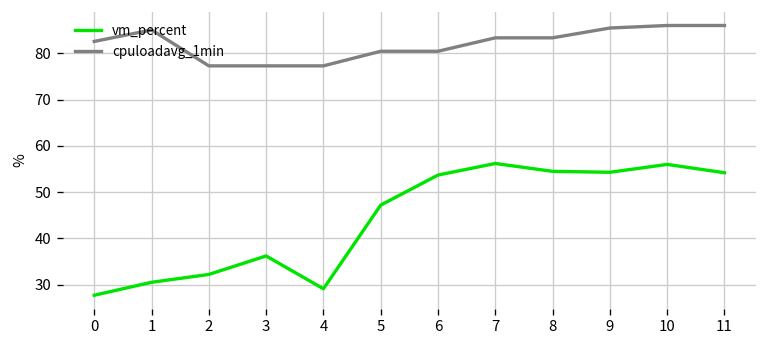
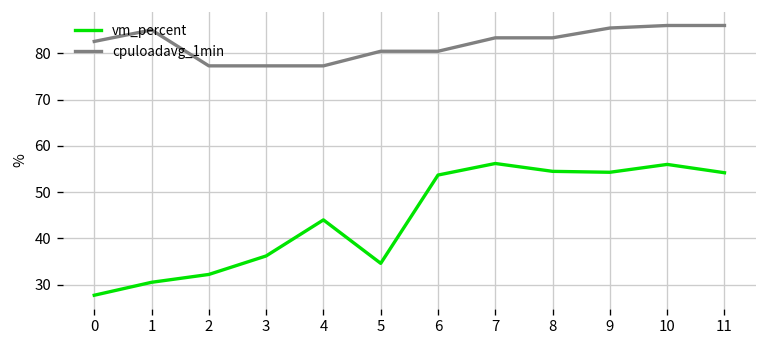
vm_percent, 4: 29 -> 44
vm_percent, 5: 47 -> 35
